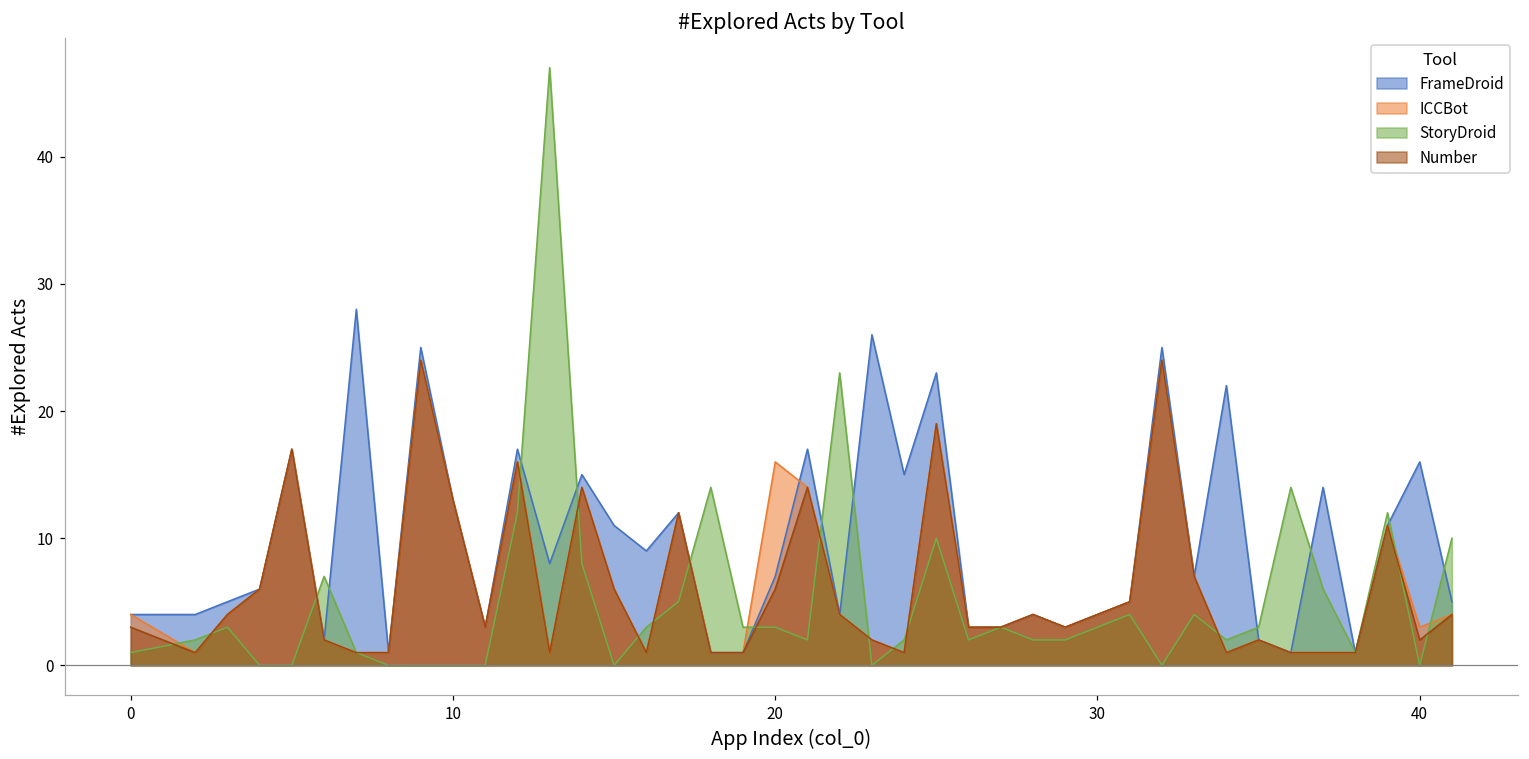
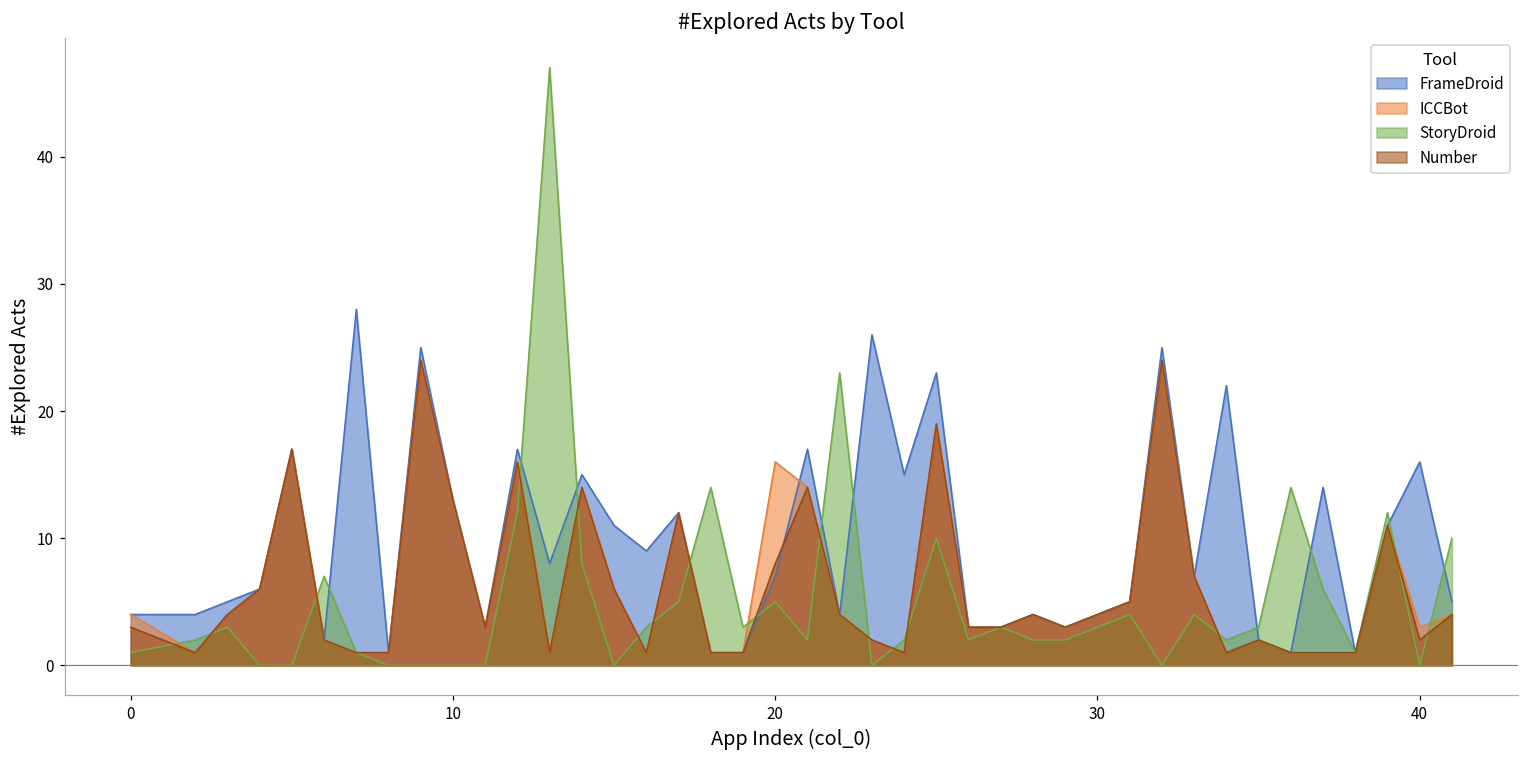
StoryDroid, 20: 3 -> 5
Number, 20: 6 -> 8
